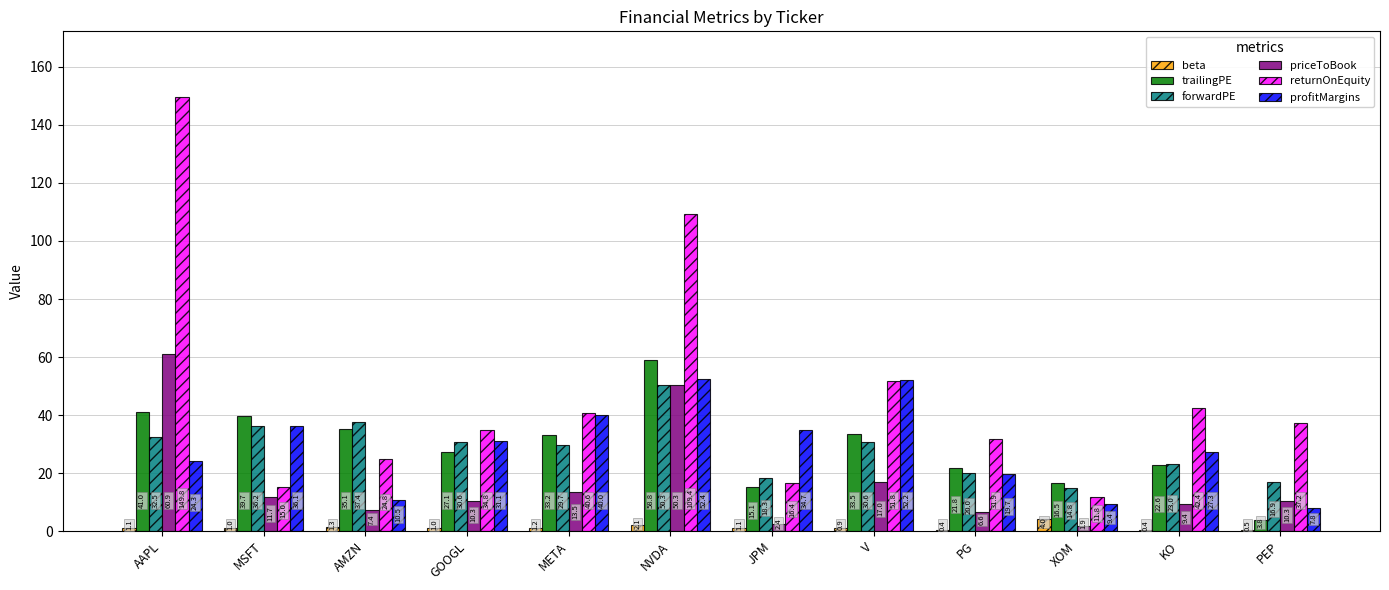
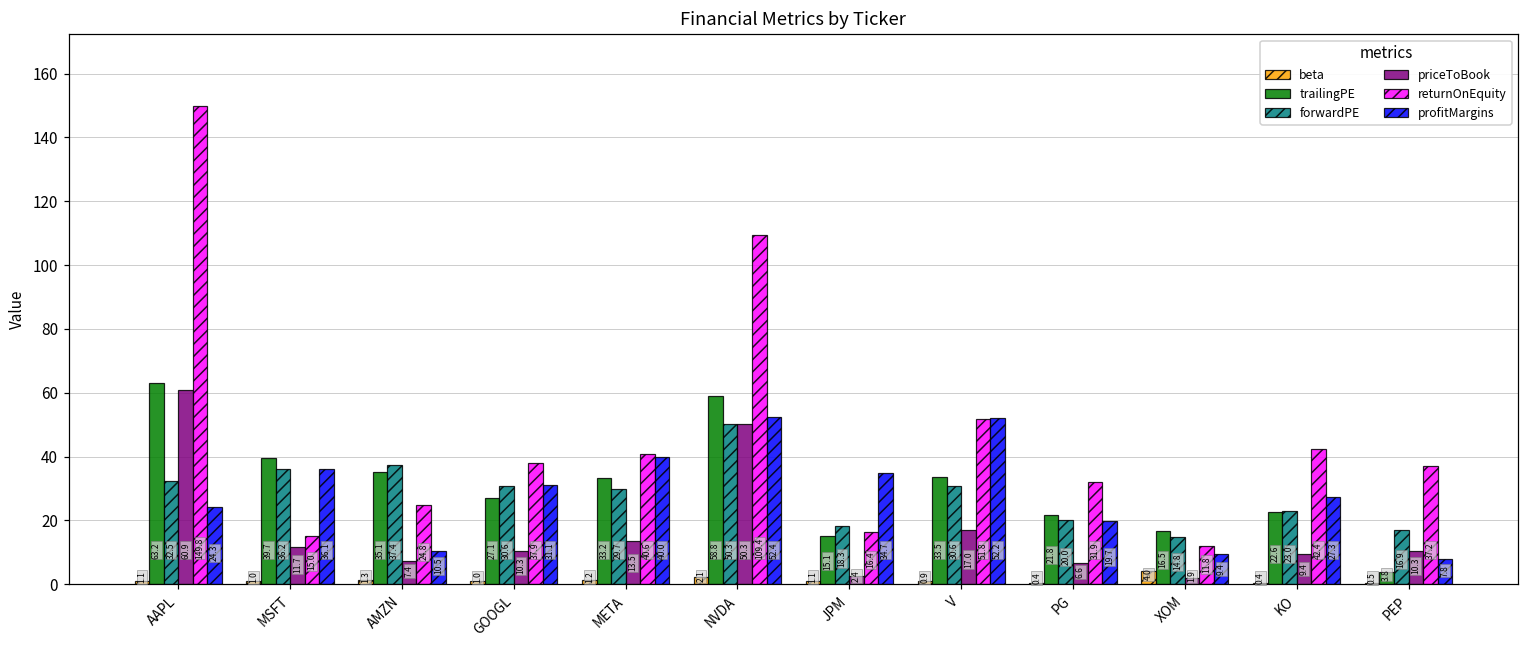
trailingPE, AAPL: 41.0 -> 63.2
returnOnEquity, GOOGL: 34.8 -> 37.9
